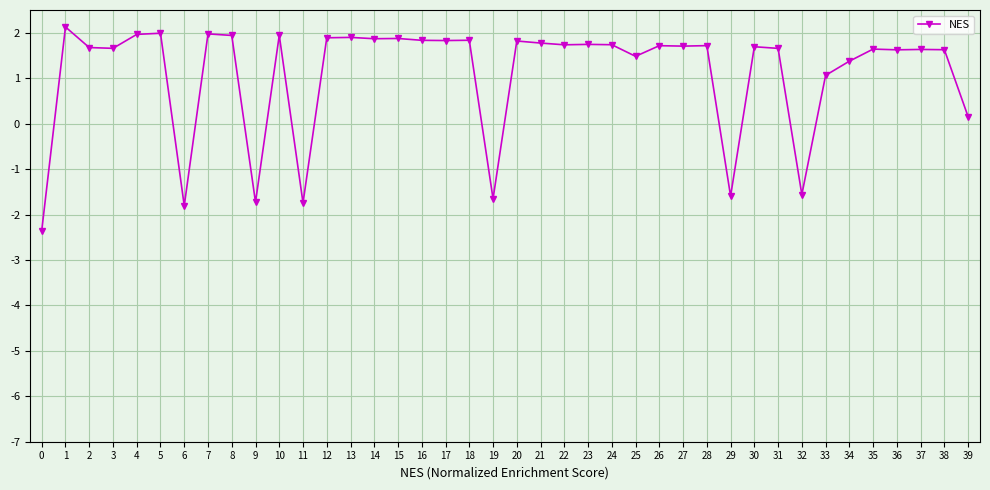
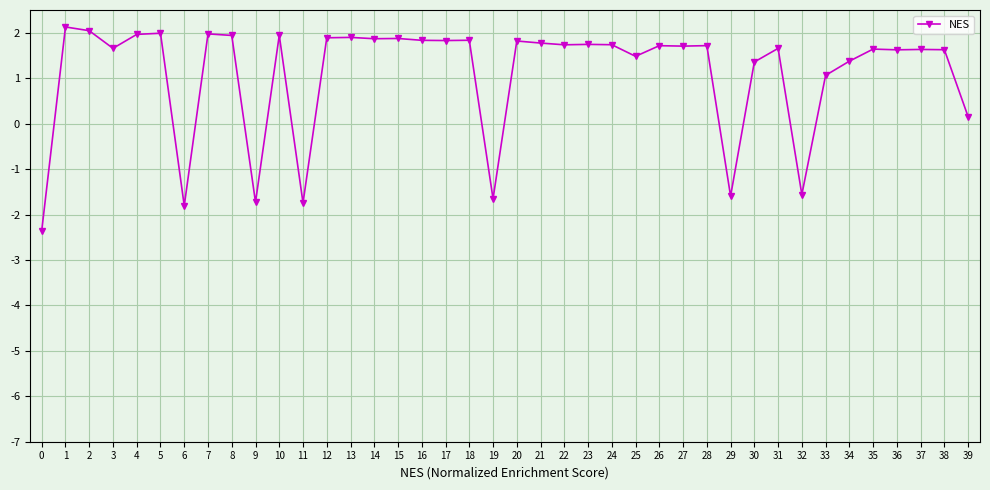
2: 1.7 -> 2.0
30: 1.7 -> 1.4
